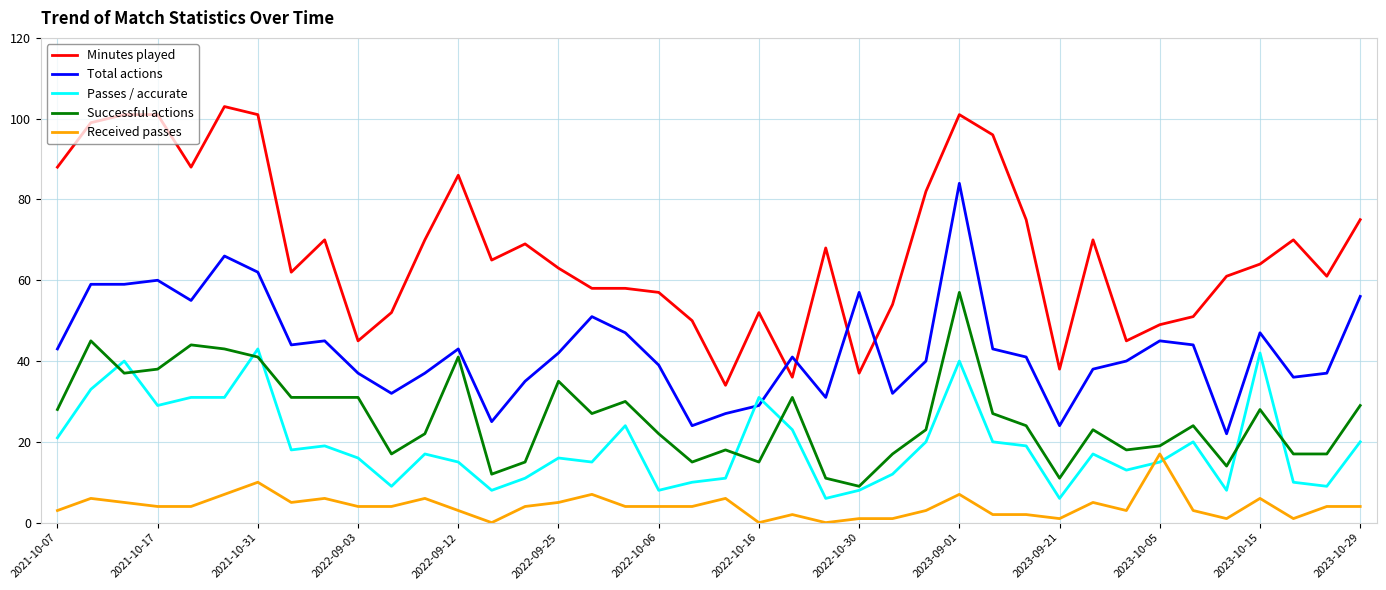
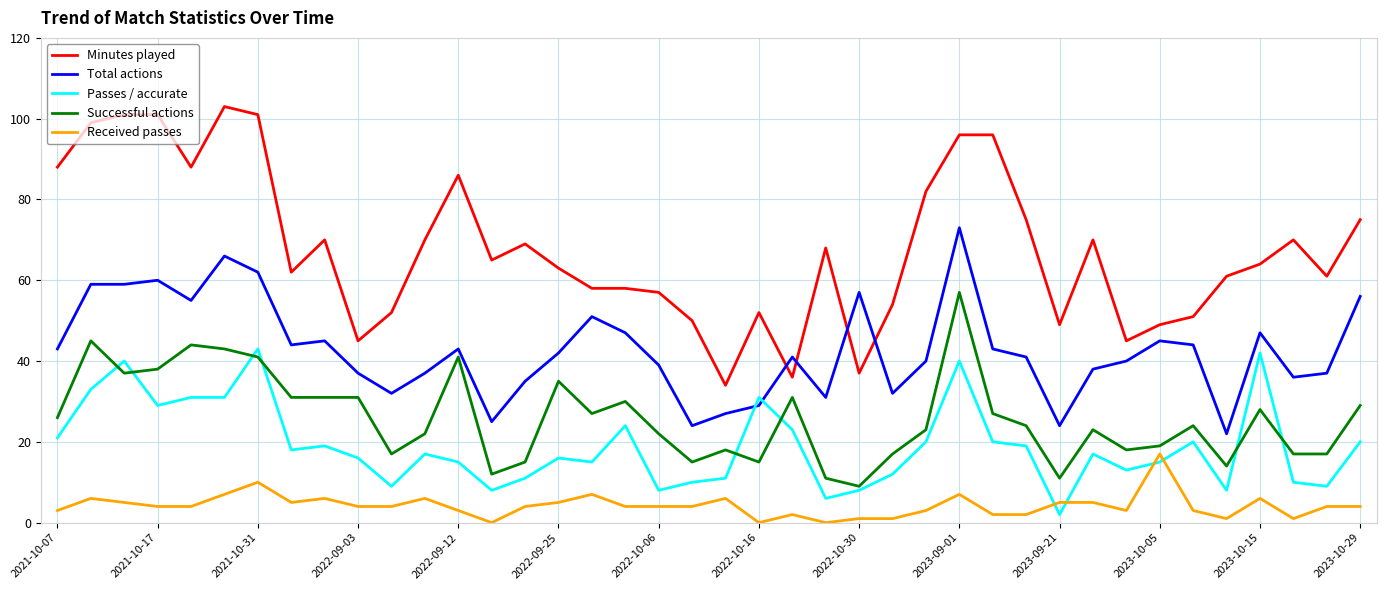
Successful actions, 2021-10-07: 28 -> 26
Minutes played, 2023-09-01: 101 -> 96
Total actions, 2023-09-01: 84 -> 73
Minutes played, 2023-09-21: 38 -> 49
Passes / accurate, 2023-09-21: 6 -> 2
Received passes, 2023-09-21: 1 -> 5
